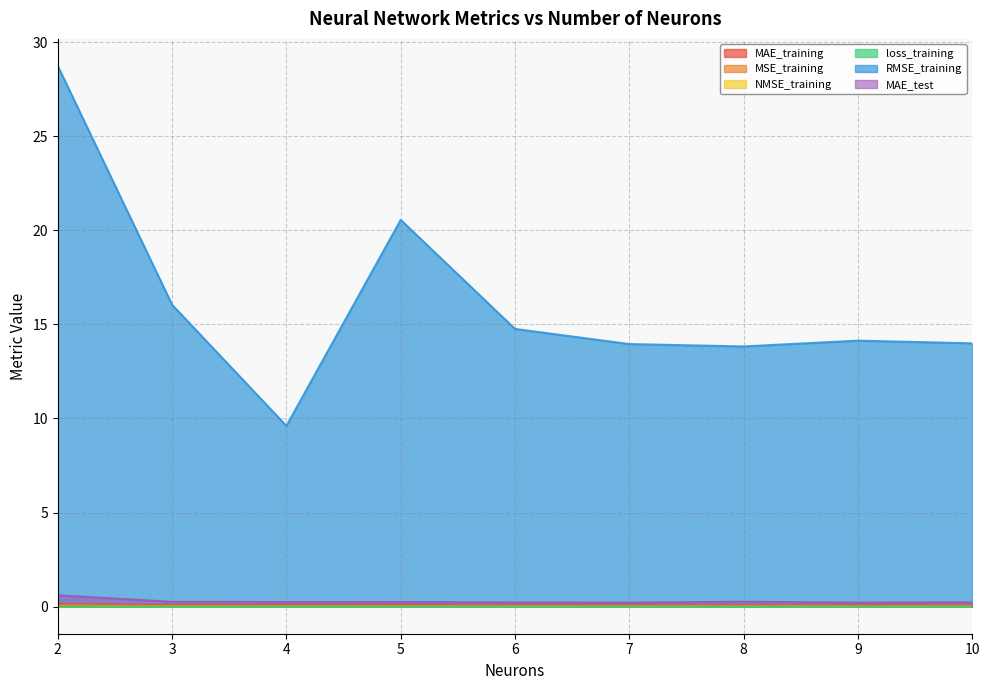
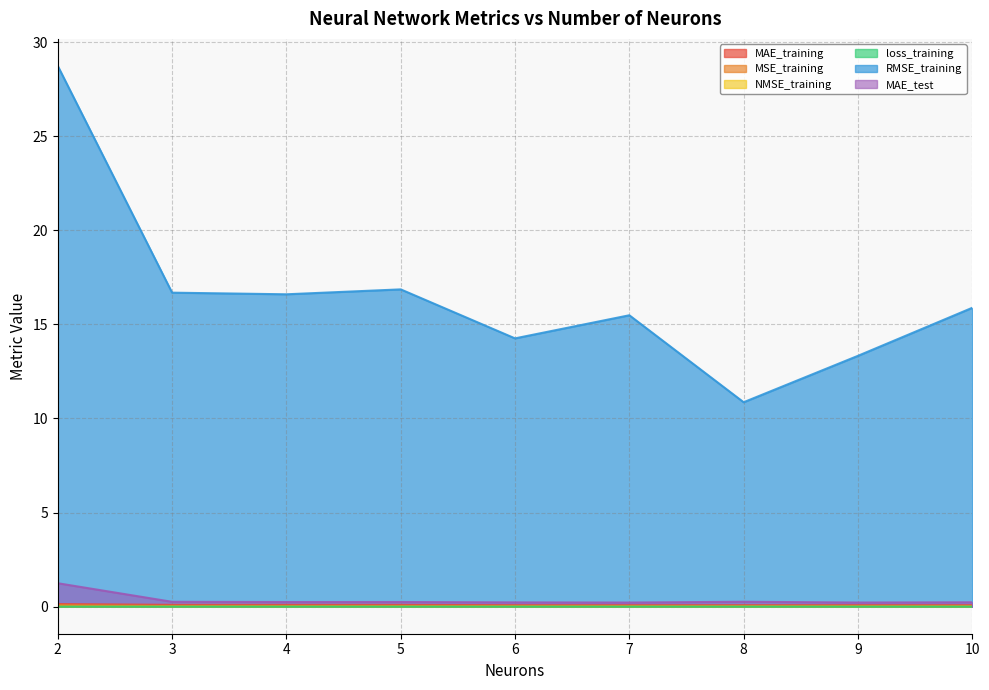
MAE_test, 2: 0.6 -> 1.2
RMSE_training, 3: 16.0 -> 16.7
RMSE_training, 4: 9.6 -> 16.6
RMSE_training, 5: 20.5 -> 16.9
RMSE_training, 6: 14.8 -> 14.3
RMSE_training, 7: 14.0 -> 15.5
RMSE_training, 8: 13.8 -> 10.9
RMSE_training, 9: 14.1 -> 13.3
RMSE_training, 10: 14.0 -> 15.9
